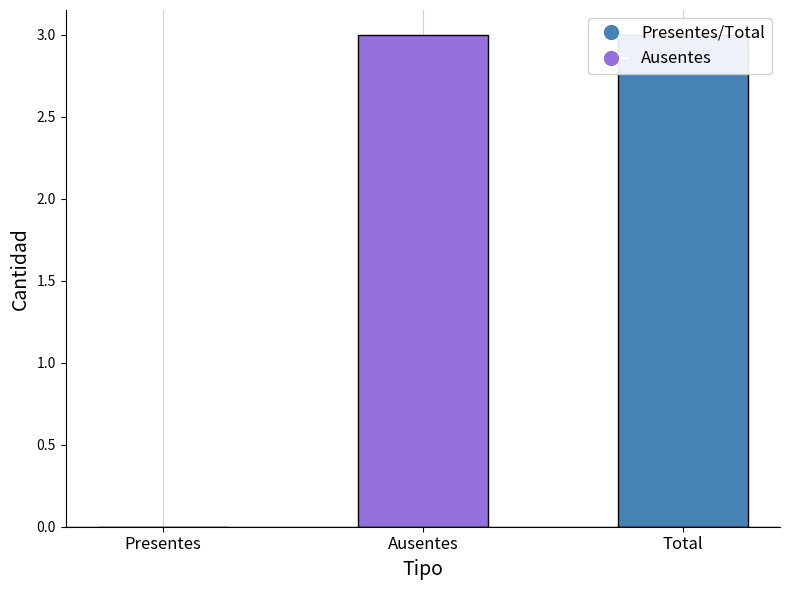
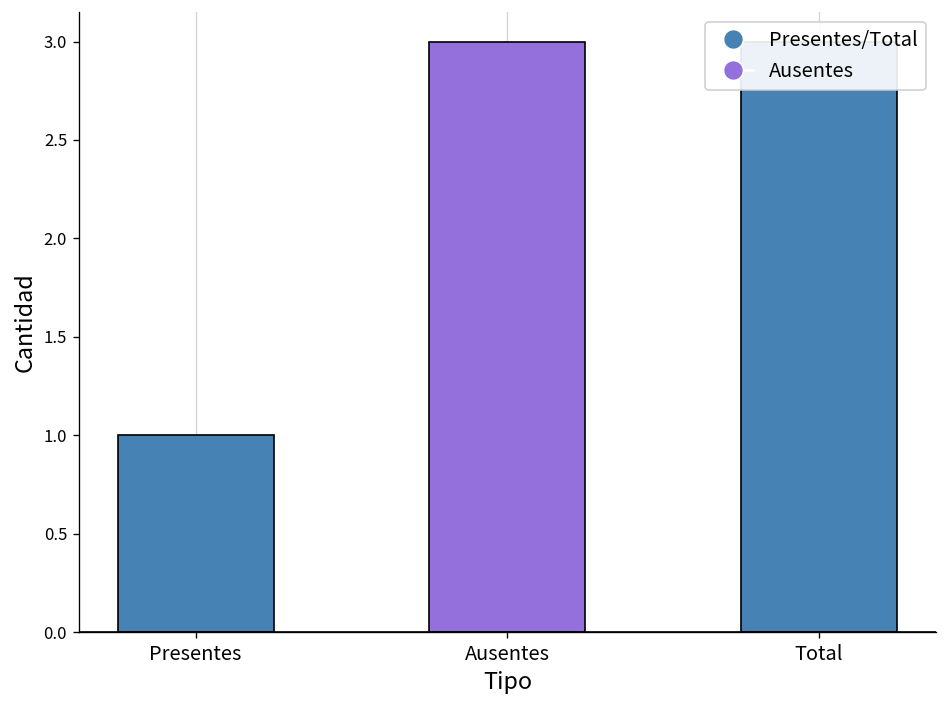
Presentes: 0 -> 1
